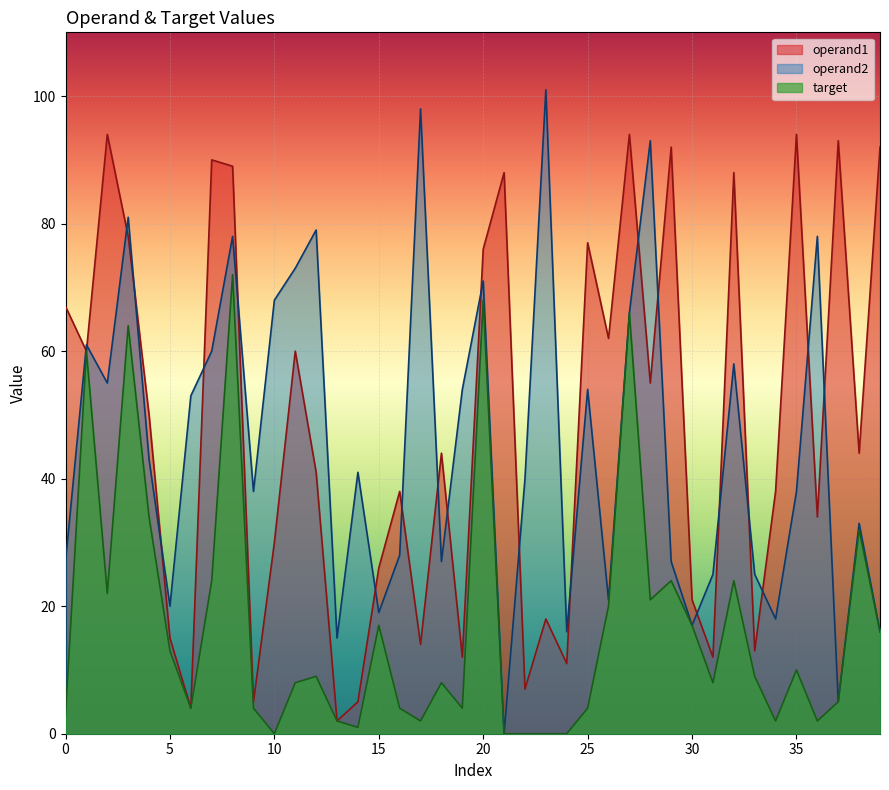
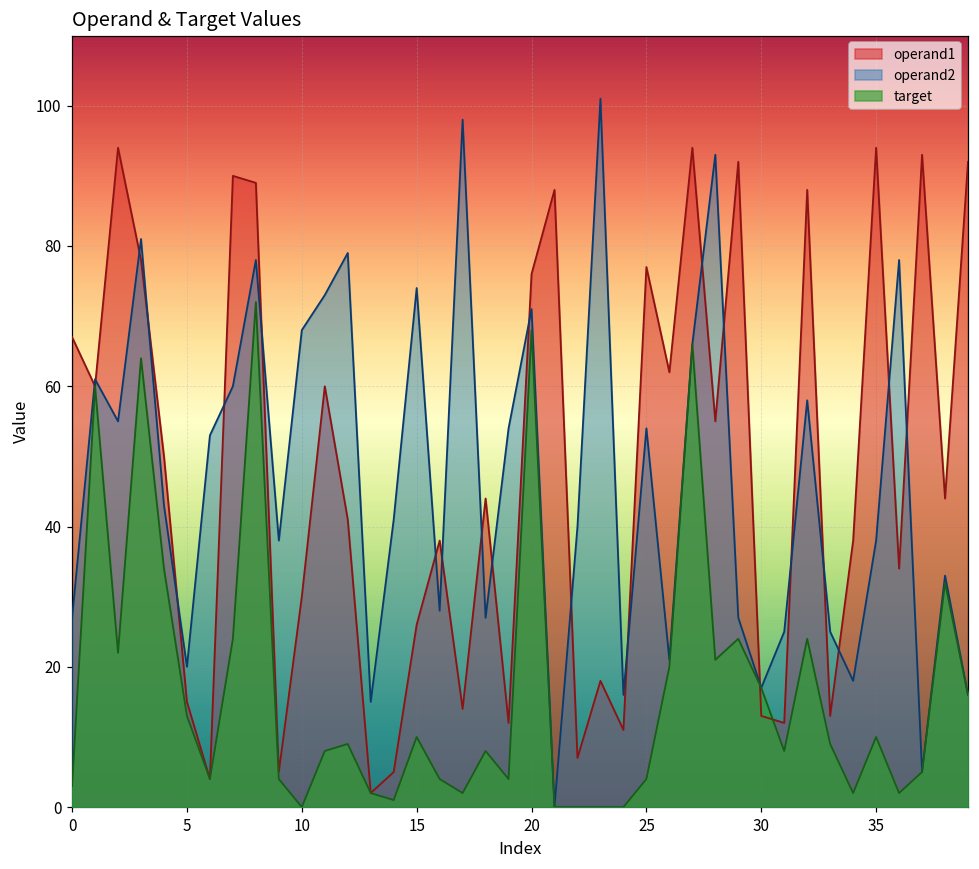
operand2, 15: 19 -> 74
target, 15: 17 -> 10
operand1, 30: 21 -> 13
